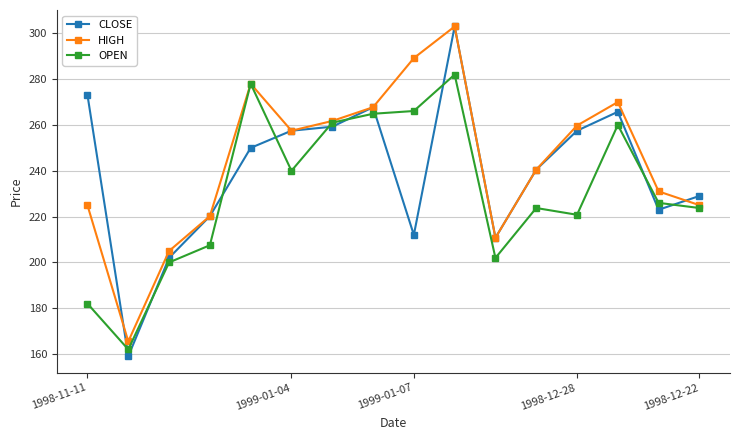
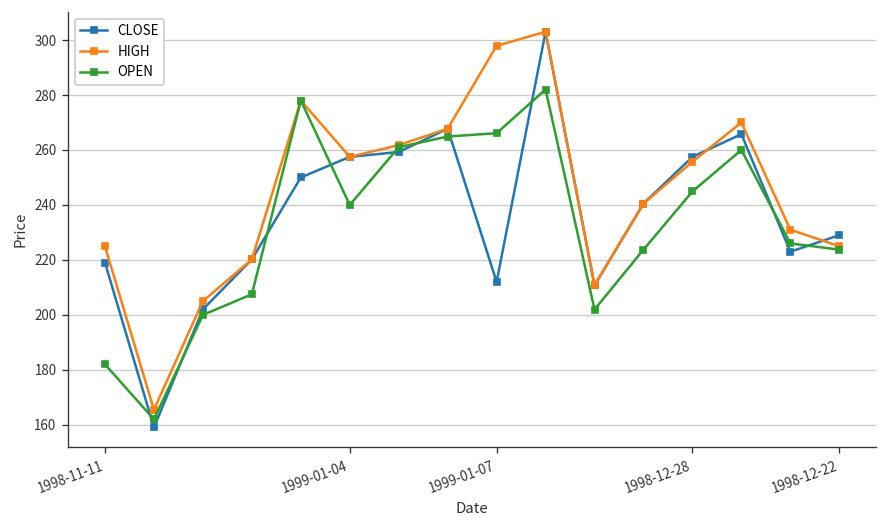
CLOSE, 1998-11-11: 273 -> 219
HIGH, 1999-01-07: 289 -> 298
HIGH, 1998-12-28: 260 -> 256
OPEN, 1998-12-28: 221 -> 245
